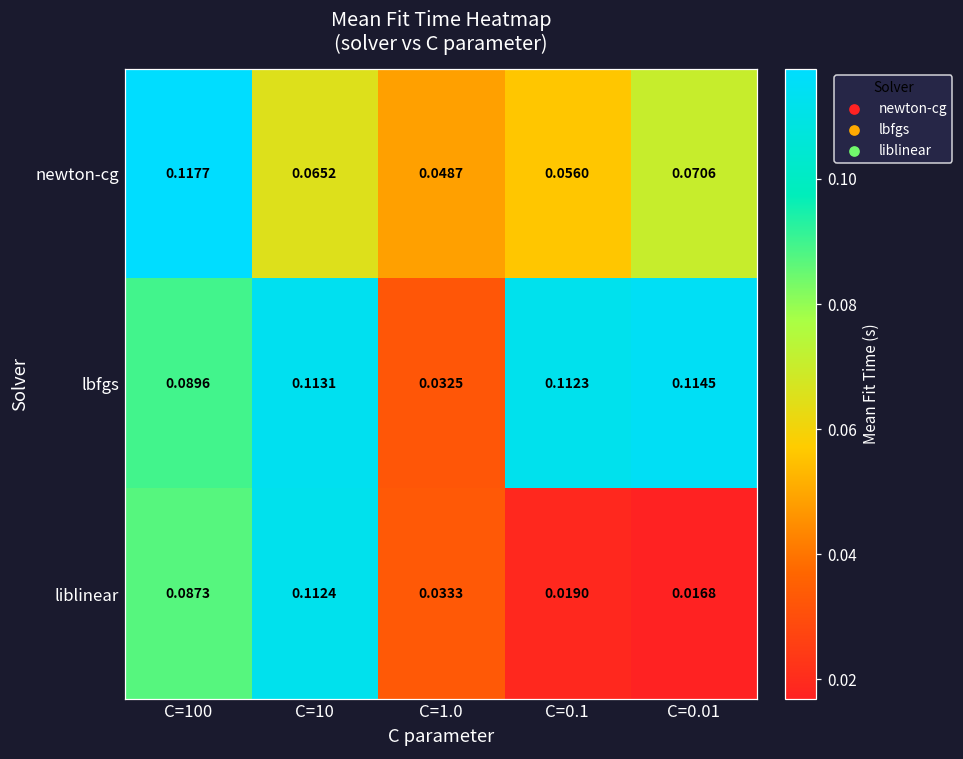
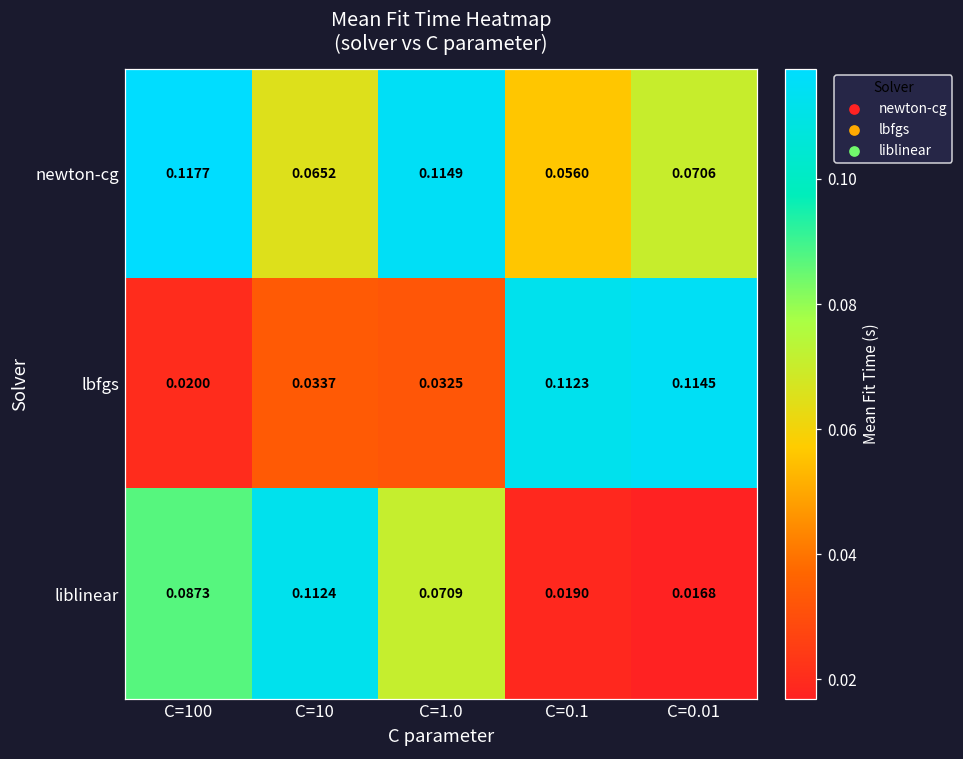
newton-cg, C=1.0: 0.0487 -> 0.1149
lbfgs, C=100: 0.0896 -> 0.0200
lbfgs, C=10: 0.1131 -> 0.0337
liblinear, C=1.0: 0.0333 -> 0.0709
